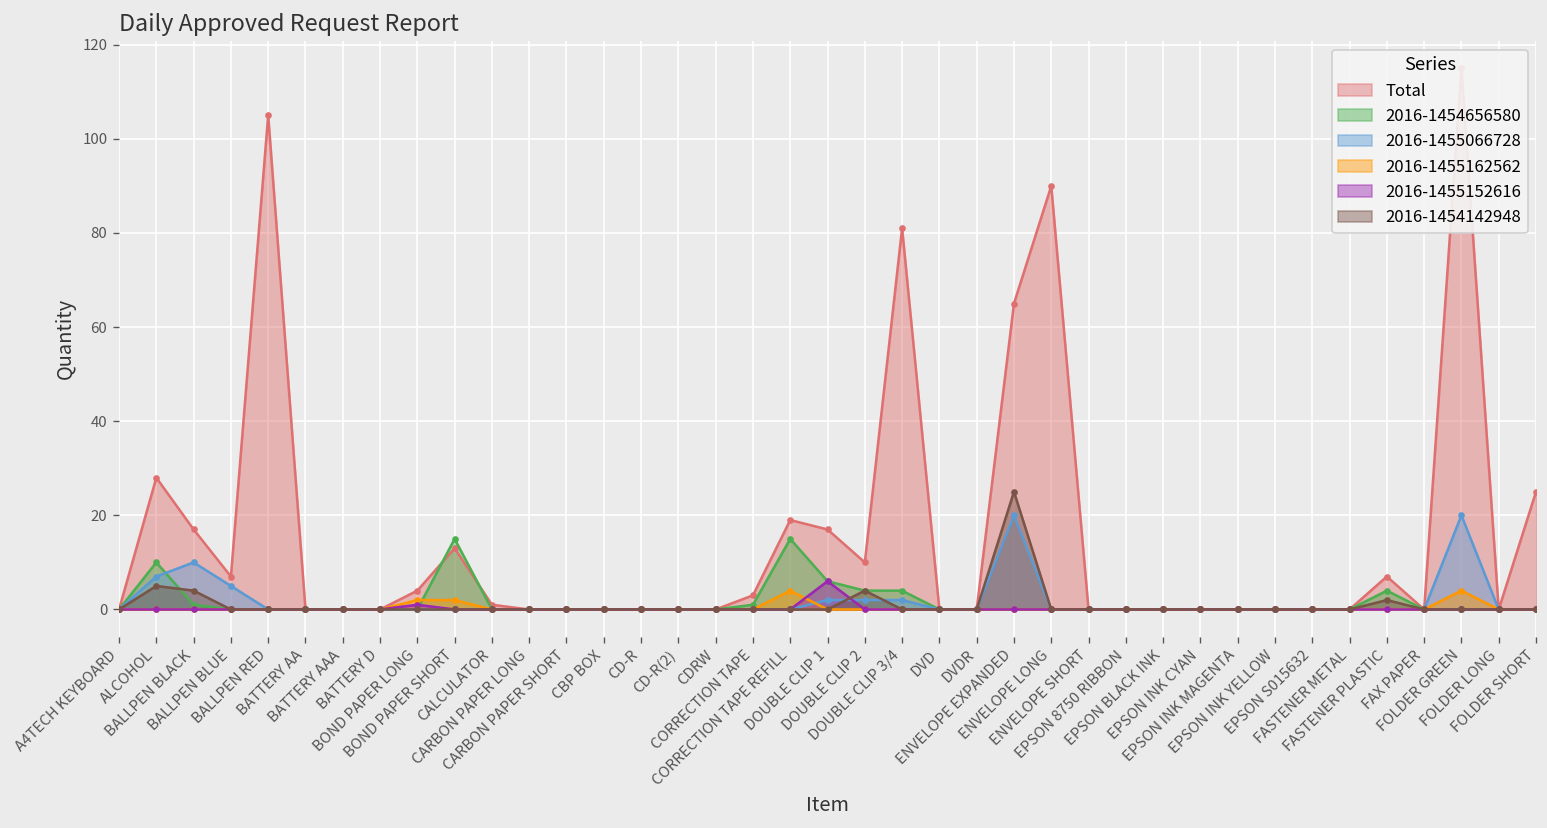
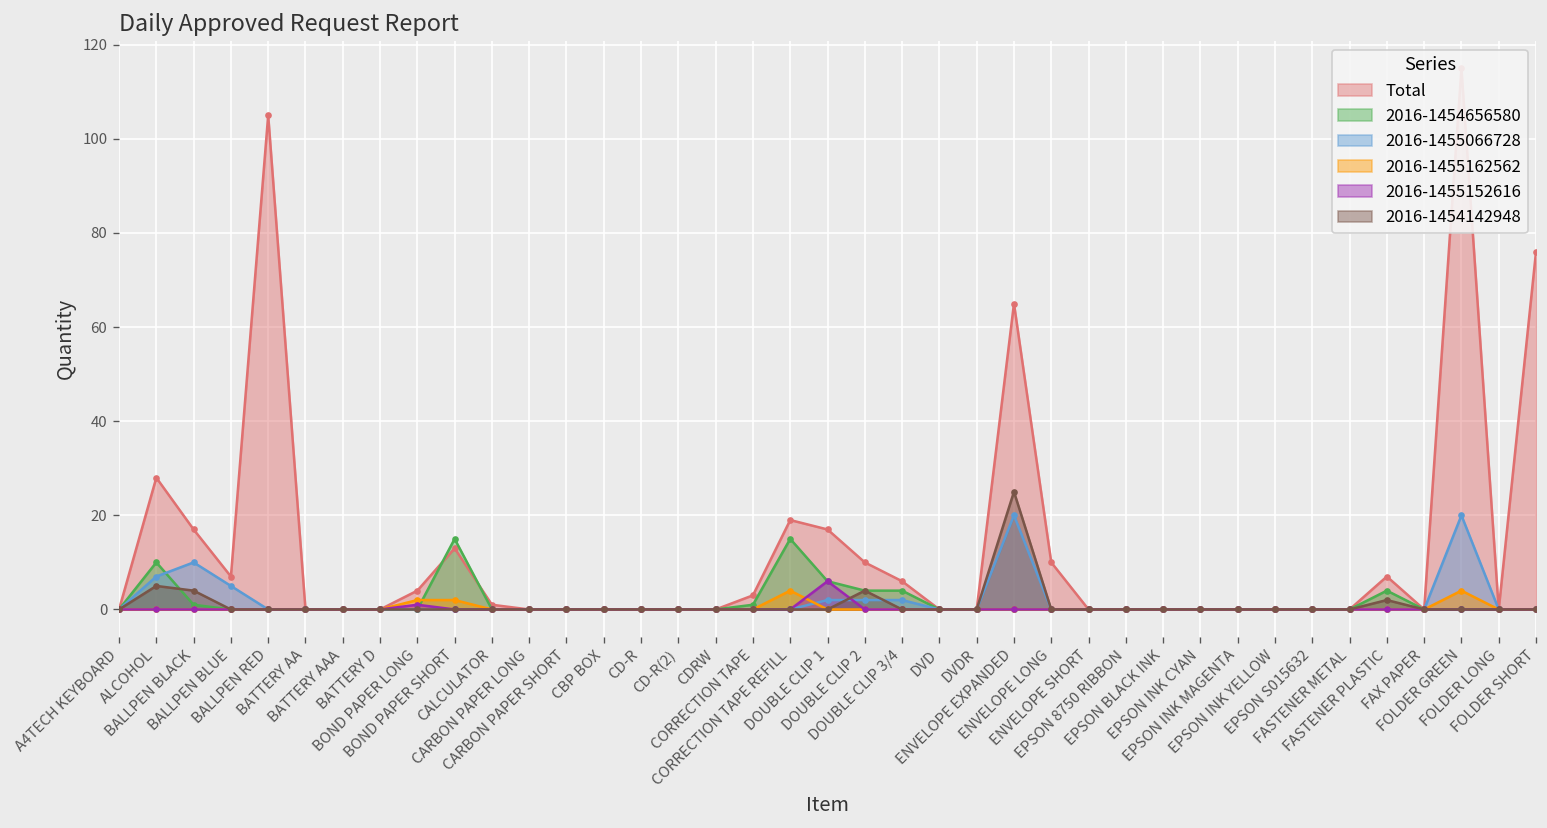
Total, DOUBLE CLIP 3/4: 81 -> 6
Total, ENVELOPE LONG: 90 -> 10
Total, FOLDER SHORT: 25 -> 76
